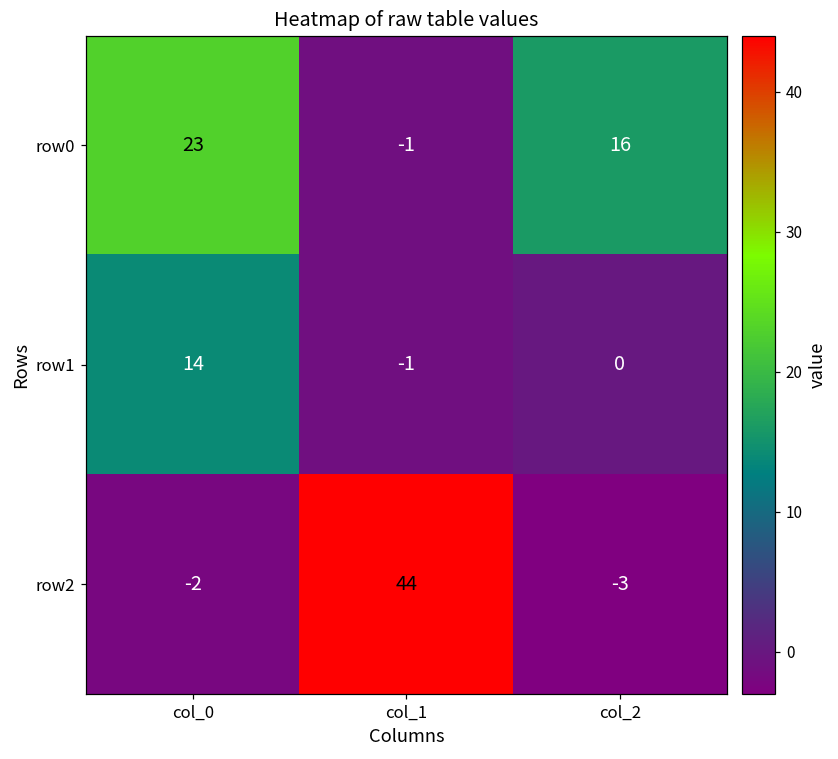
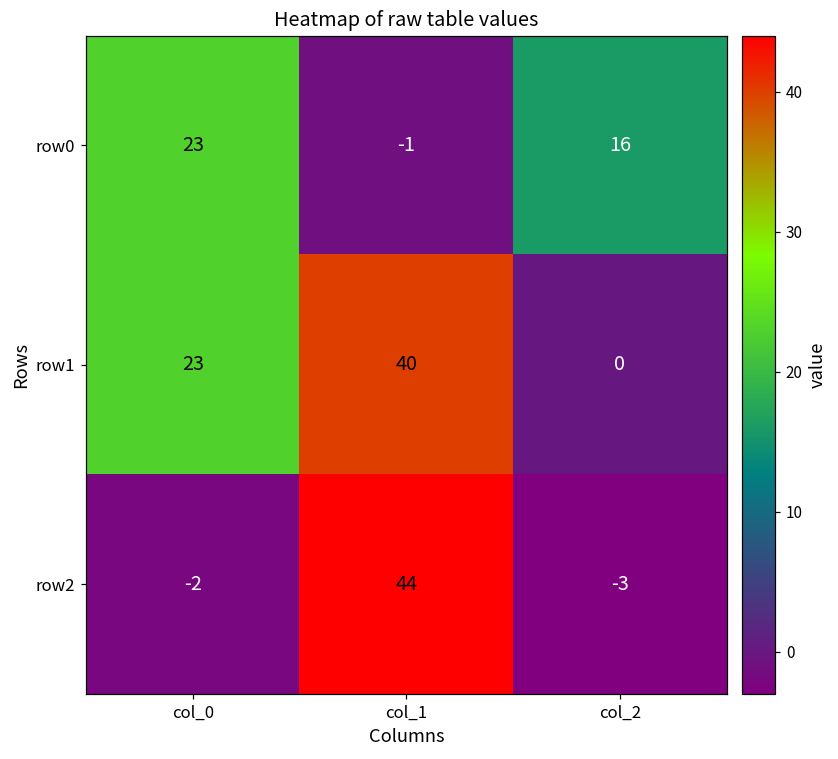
row1, col_0: 14 -> 23
row1, col_1: -1 -> 40
